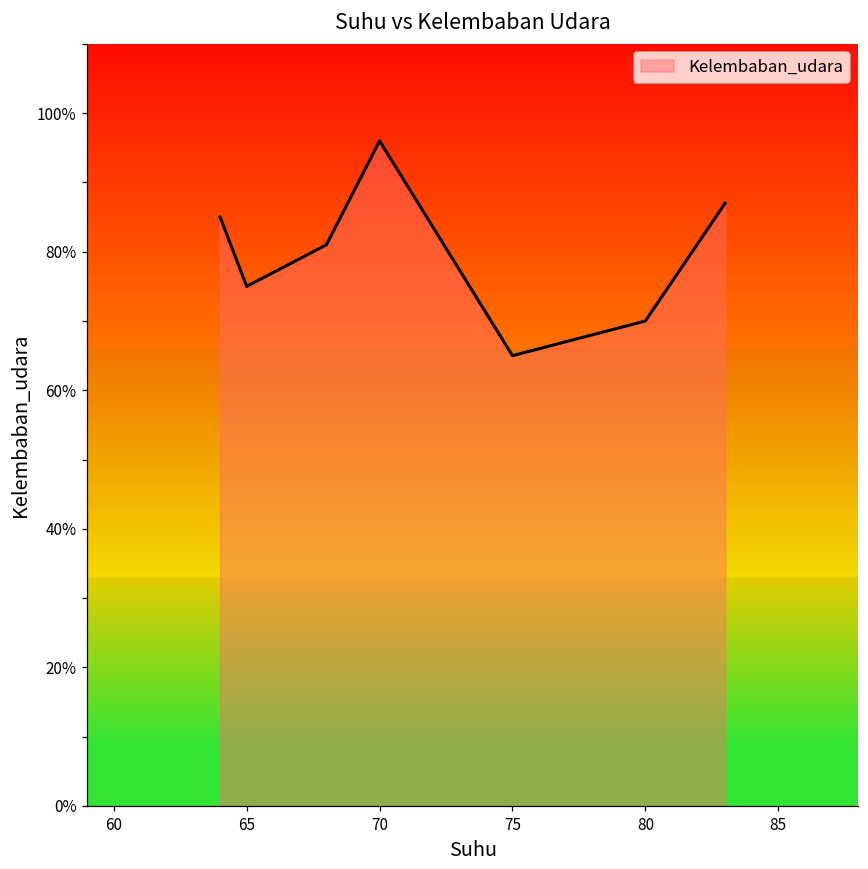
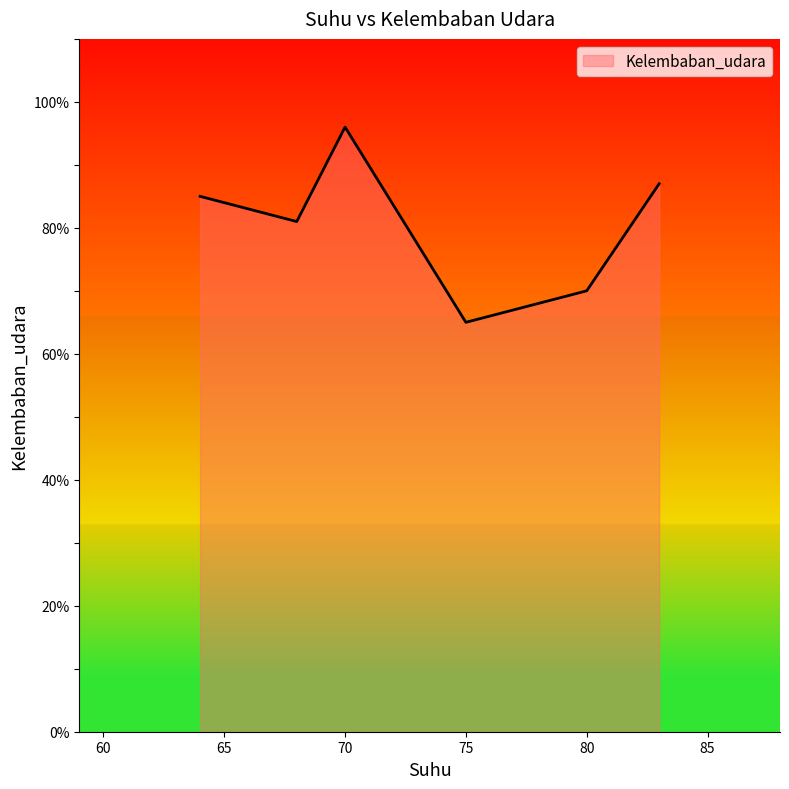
65: 75% -> 84%
